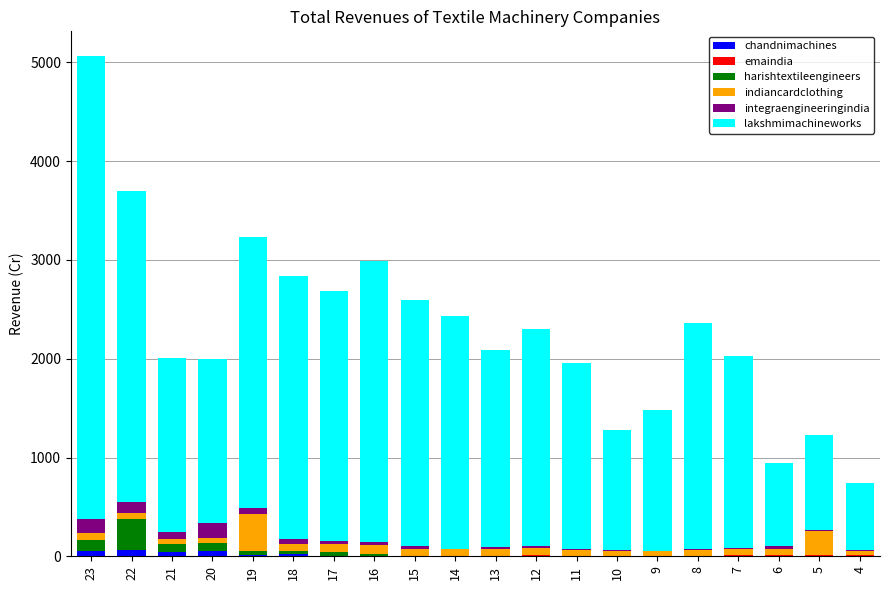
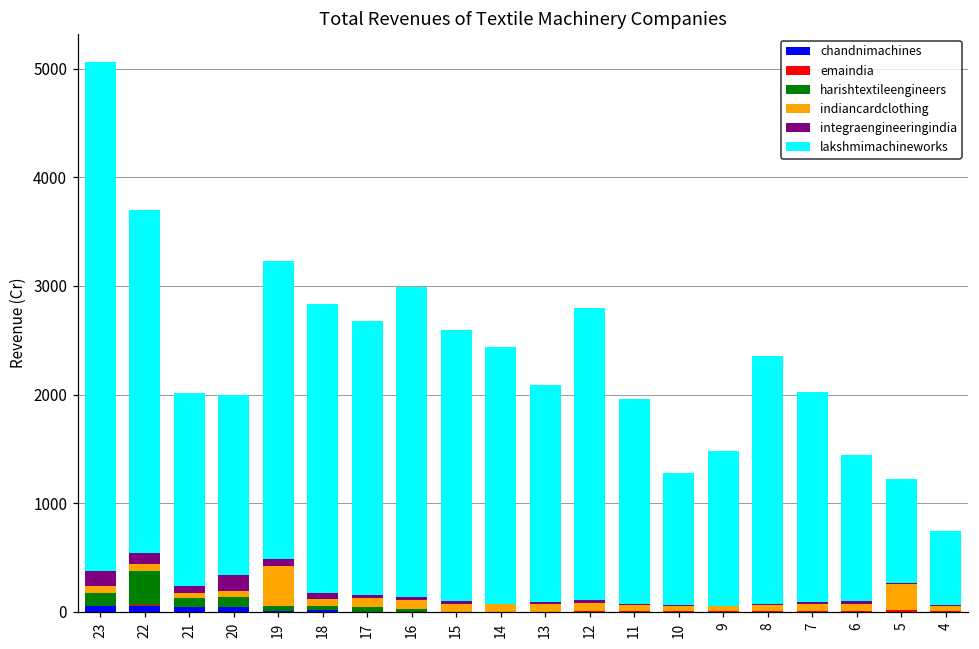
lakshmimachineworks, 12: 2200 -> 2700
lakshmimachineworks, 6: 800 -> 1300
